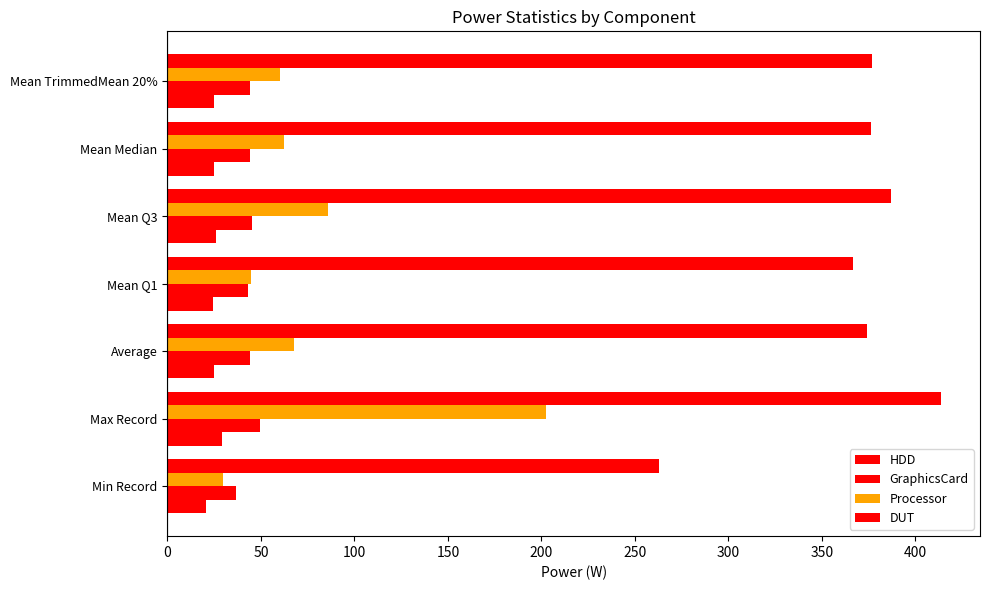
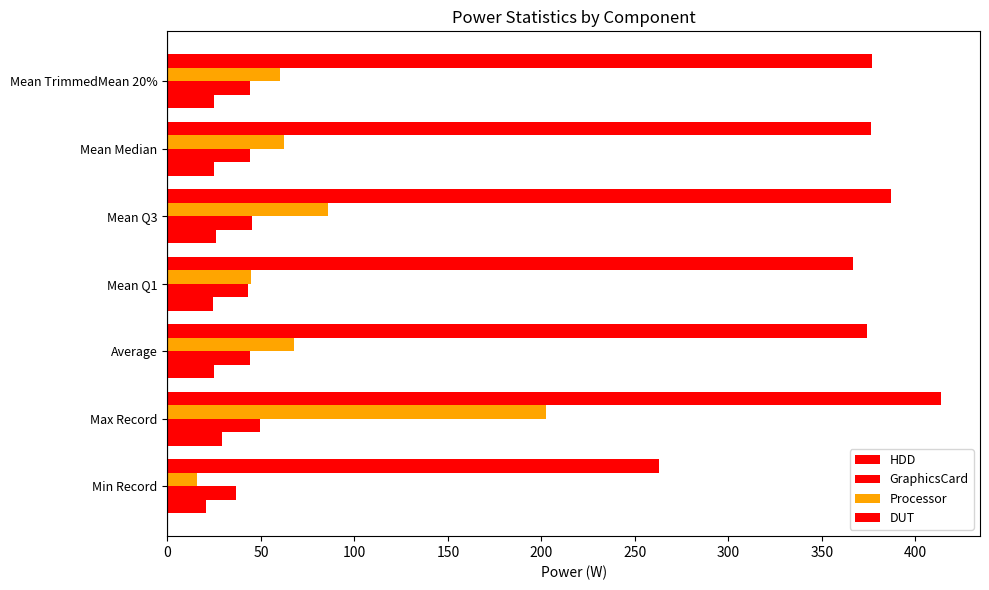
Processor, Min Record: 30 -> 16
